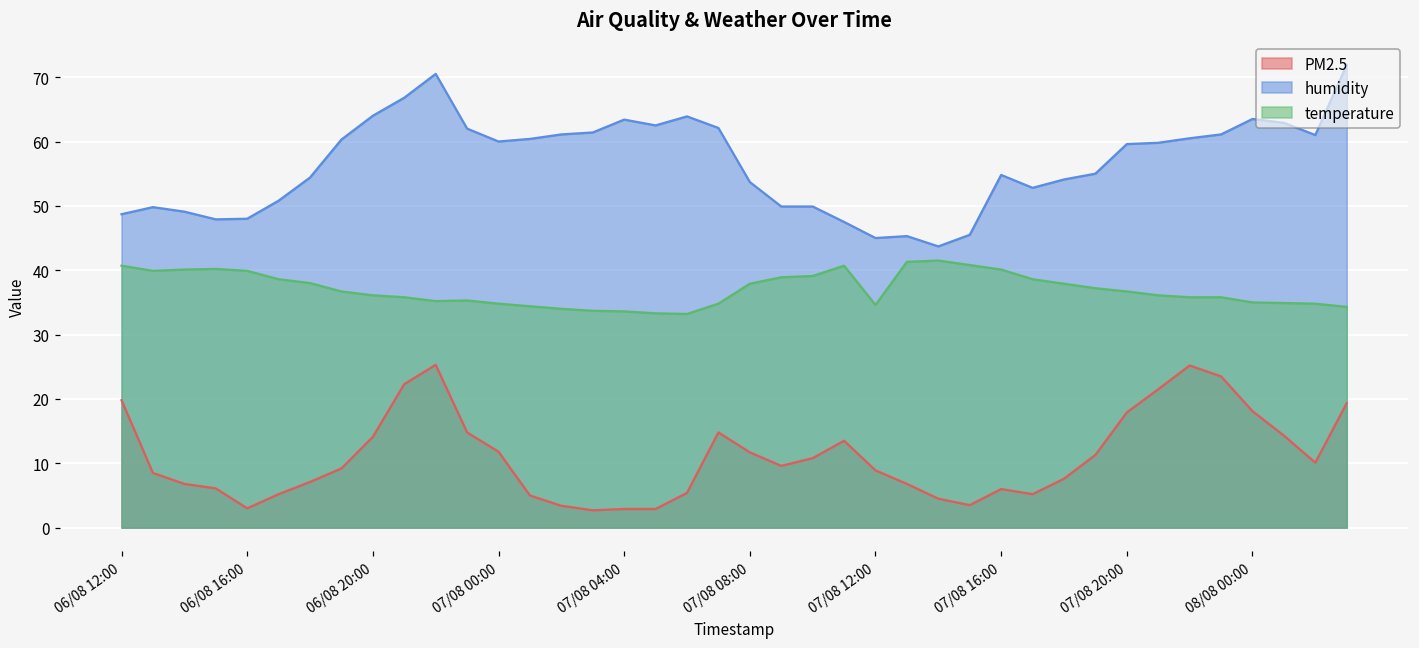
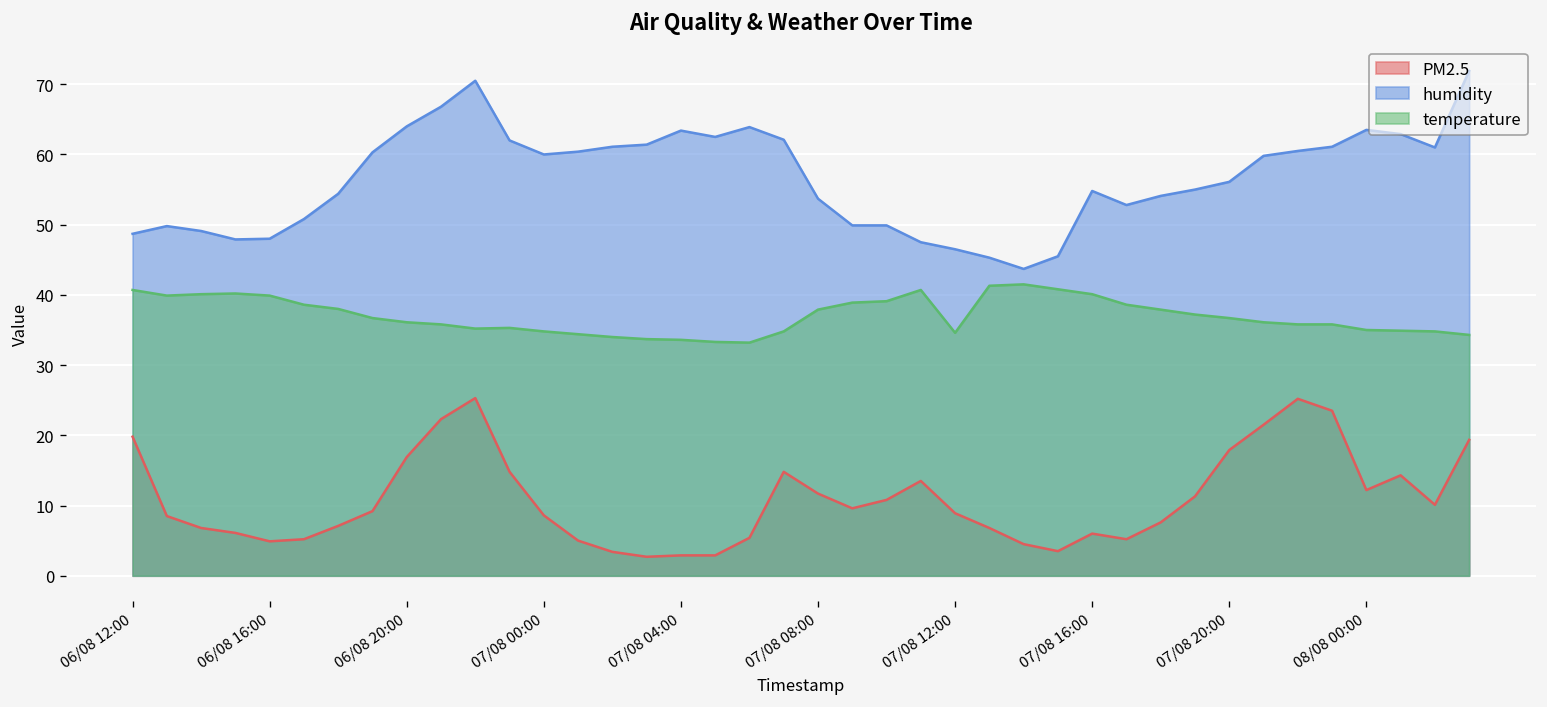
PM2.5, 06/08 16:00: 3 -> 5
PM2.5, 06/08 20:00: 14 -> 17
PM2.5, 07/08 00:00: 12 -> 9
humidity, 07/08 12:00: 45 -> 47
humidity, 07/08 20:00: 60 -> 56
PM2.5, 08/08 00:00: 18 -> 12
